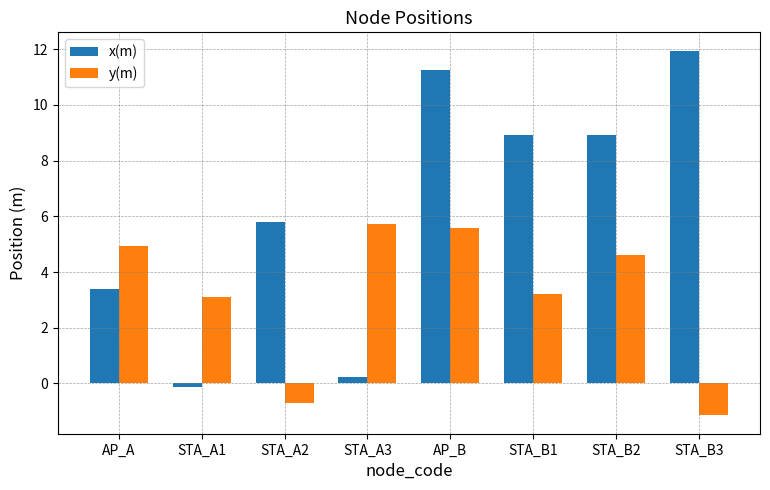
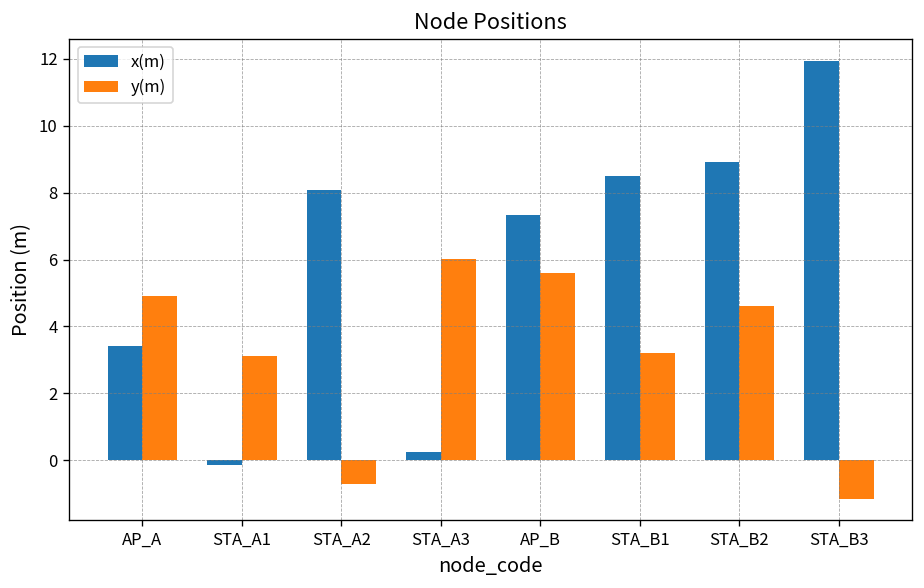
x(m), STA_A2: 5.8 -> 8.1
y(m), STA_A3: 5.7 -> 6.0
x(m), AP_B: 11.3 -> 7.3
x(m), STA_B1: 8.9 -> 8.5
